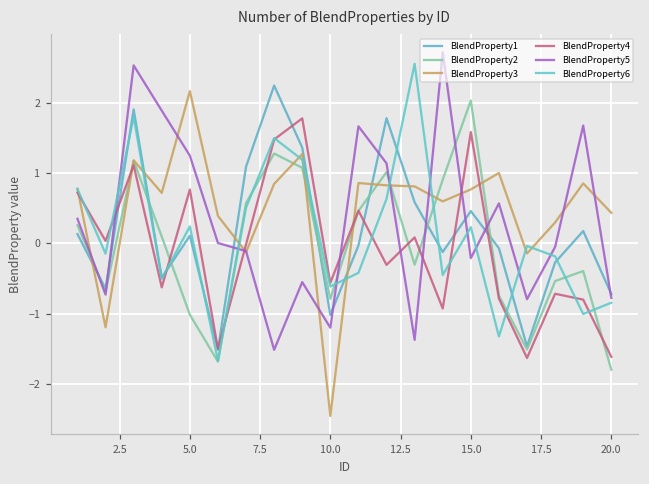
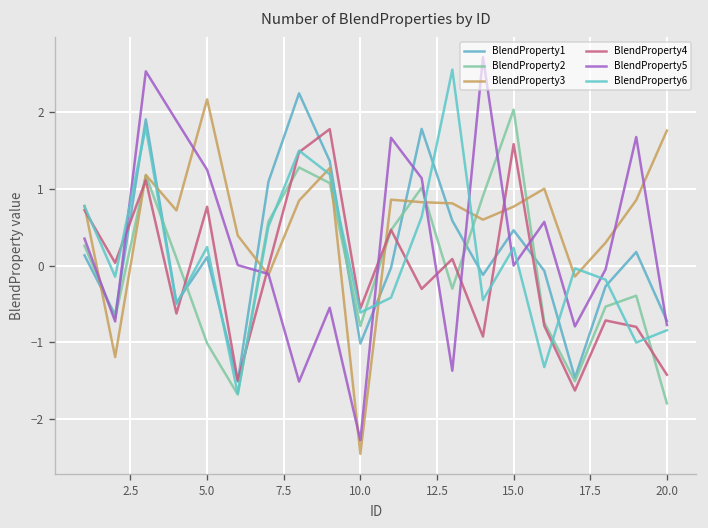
BlendProperty5, 10.0: -1.2 -> -2.3
BlendProperty5, 15.0: -0.2 -> 0.0
BlendProperty3, 20.0: 0.4 -> 1.8
BlendProperty4, 20.0: -1.6 -> -1.4
